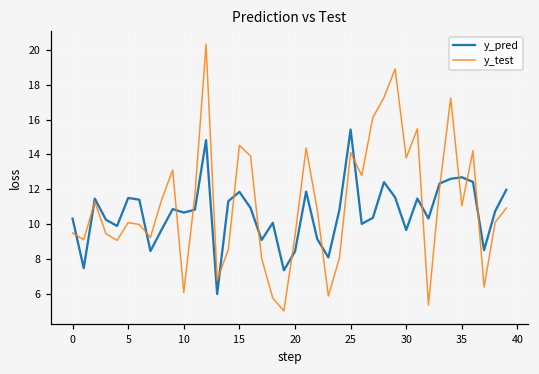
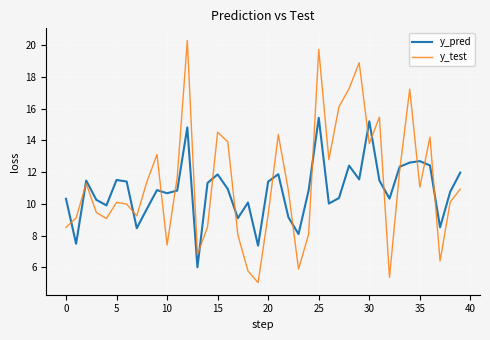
y_test, 0: 9.5 -> 8.5
y_test, 10: 6.1 -> 7.4
y_pred, 20: 8.4 -> 11.4
y_test, 25: 14.1 -> 19.7
y_pred, 30: 9.7 -> 15.2
